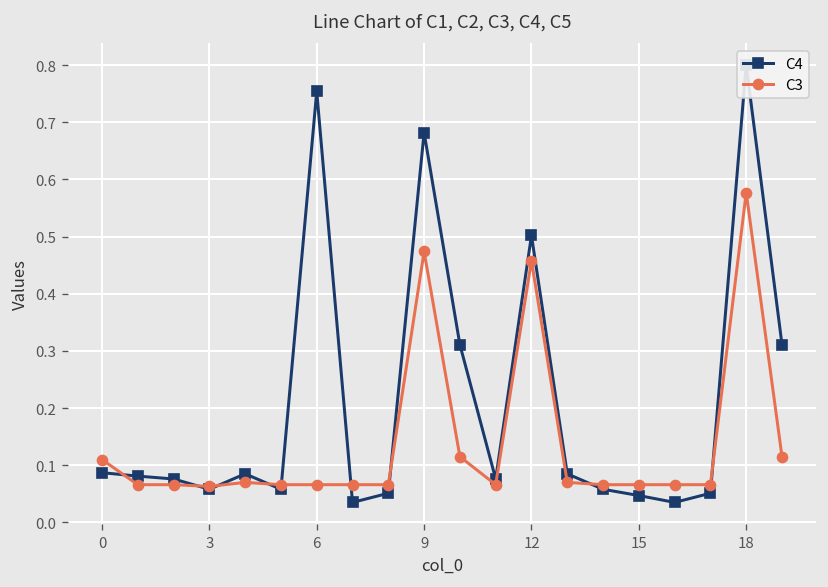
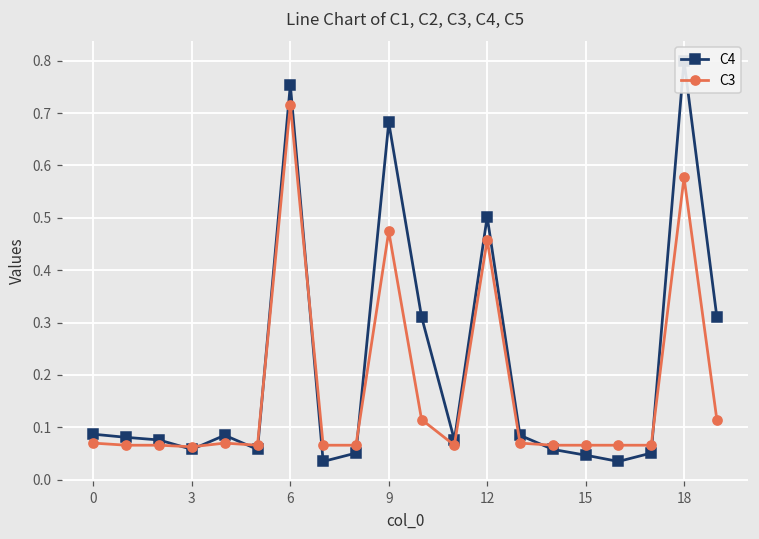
C3, 0: 0.11 -> 0.07
C3, 6: 0.07 -> 0.72
